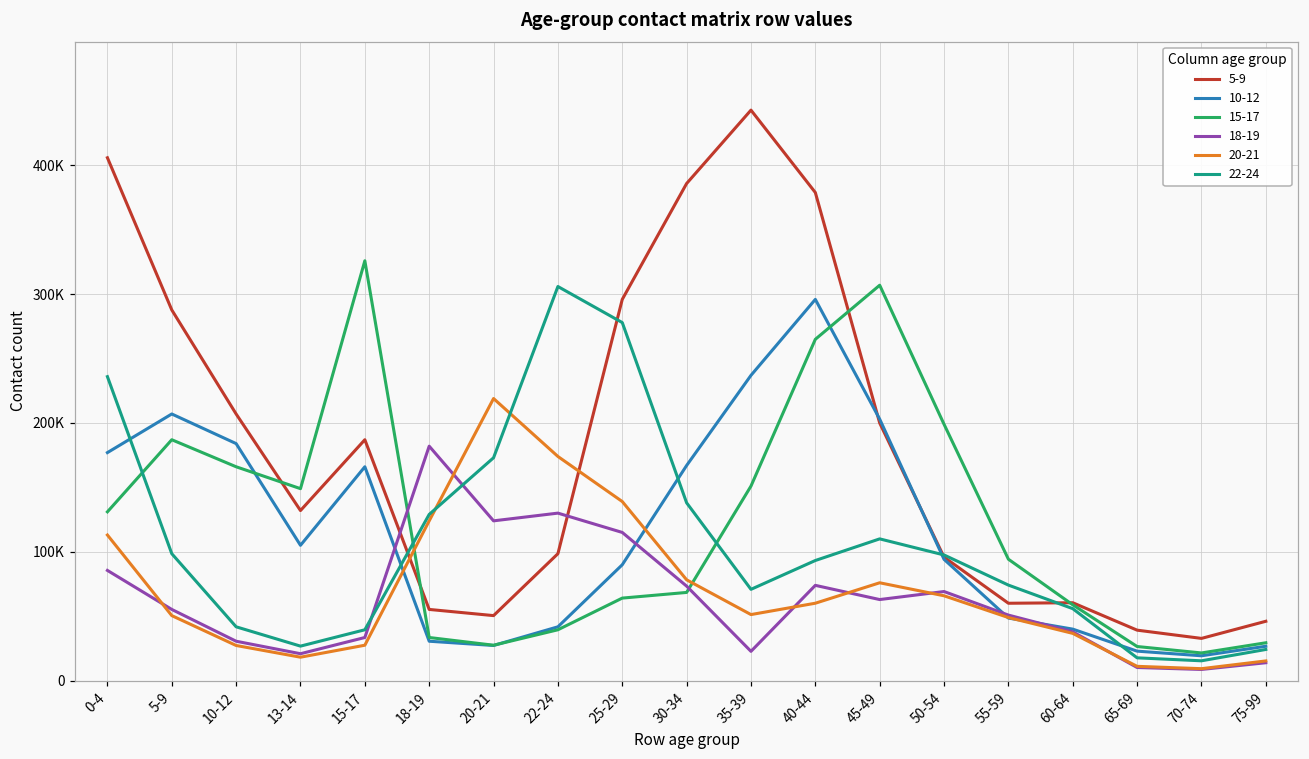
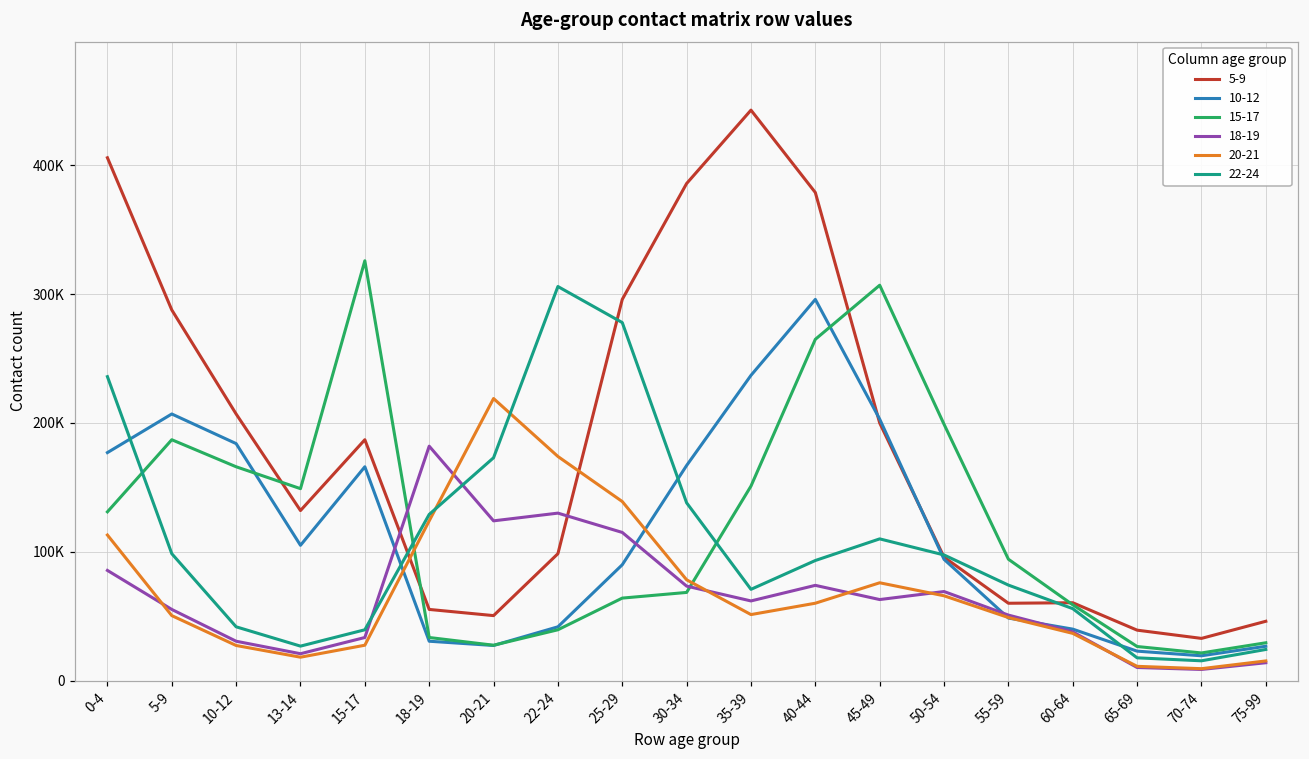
18-19, 35-39: 23000 -> 62000
